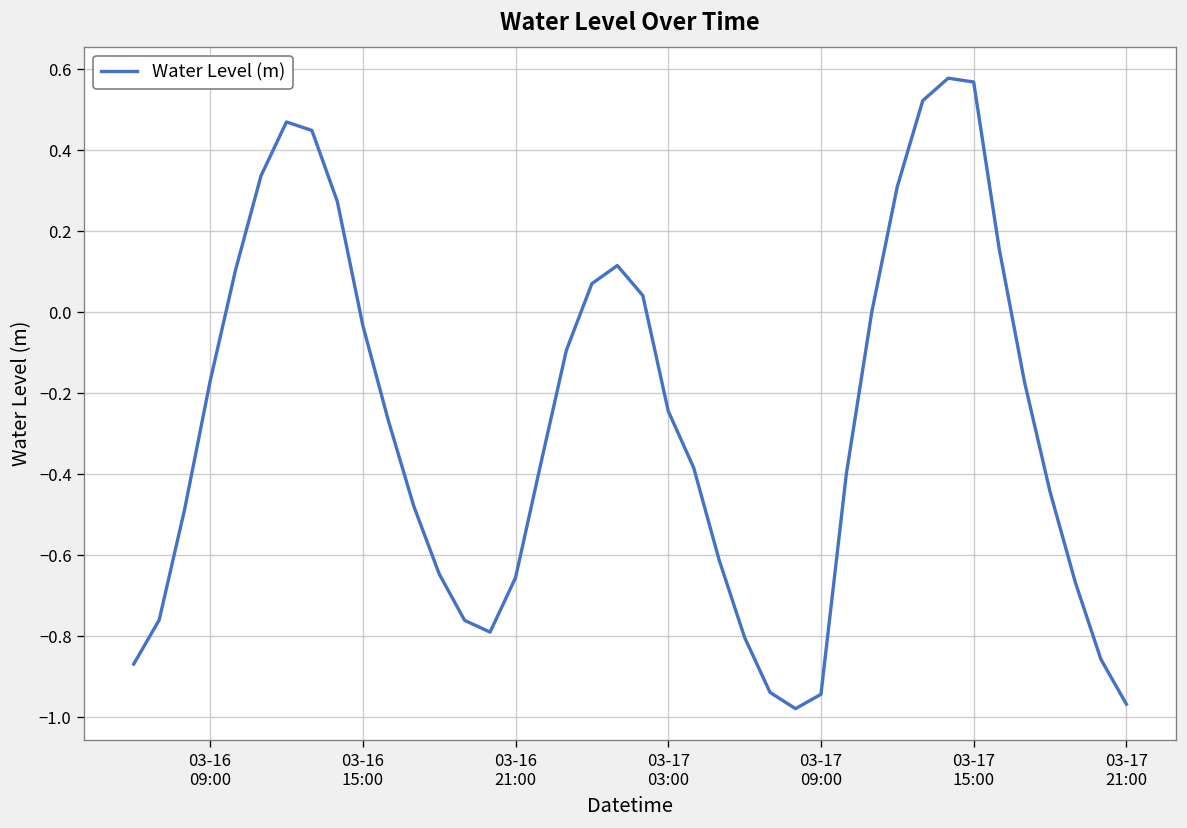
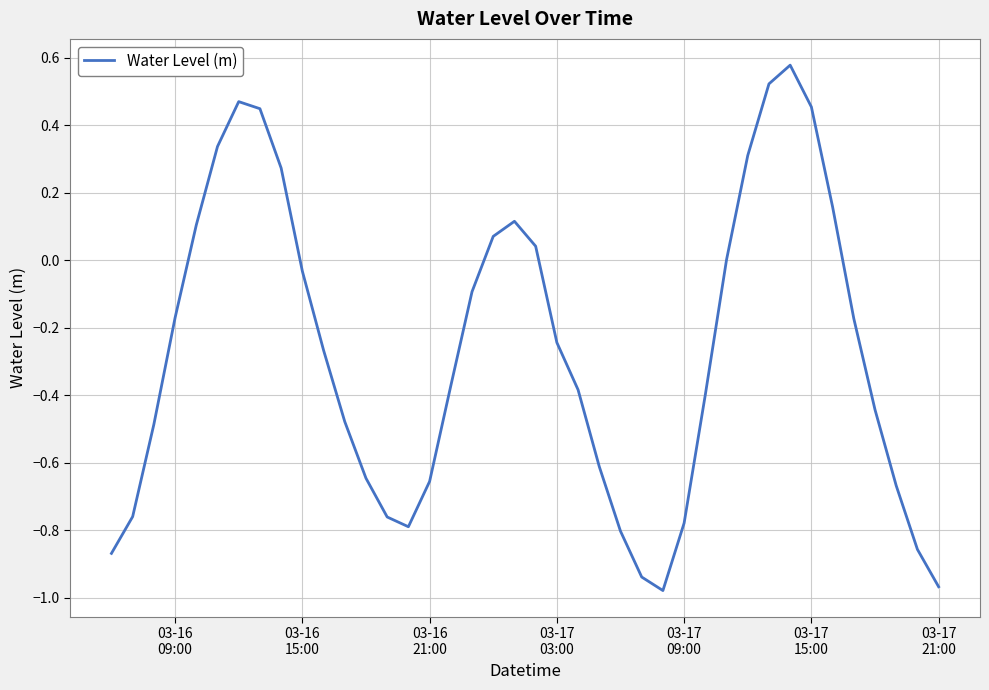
03-17 09:00: -0.94 -> -0.78
03-17 15:00: 0.57 -> 0.45
